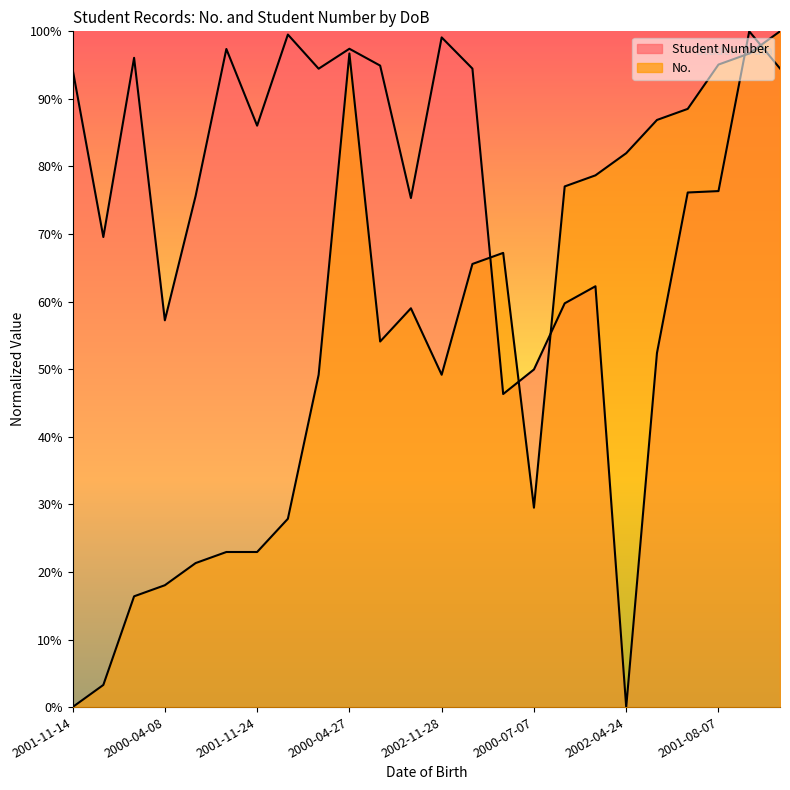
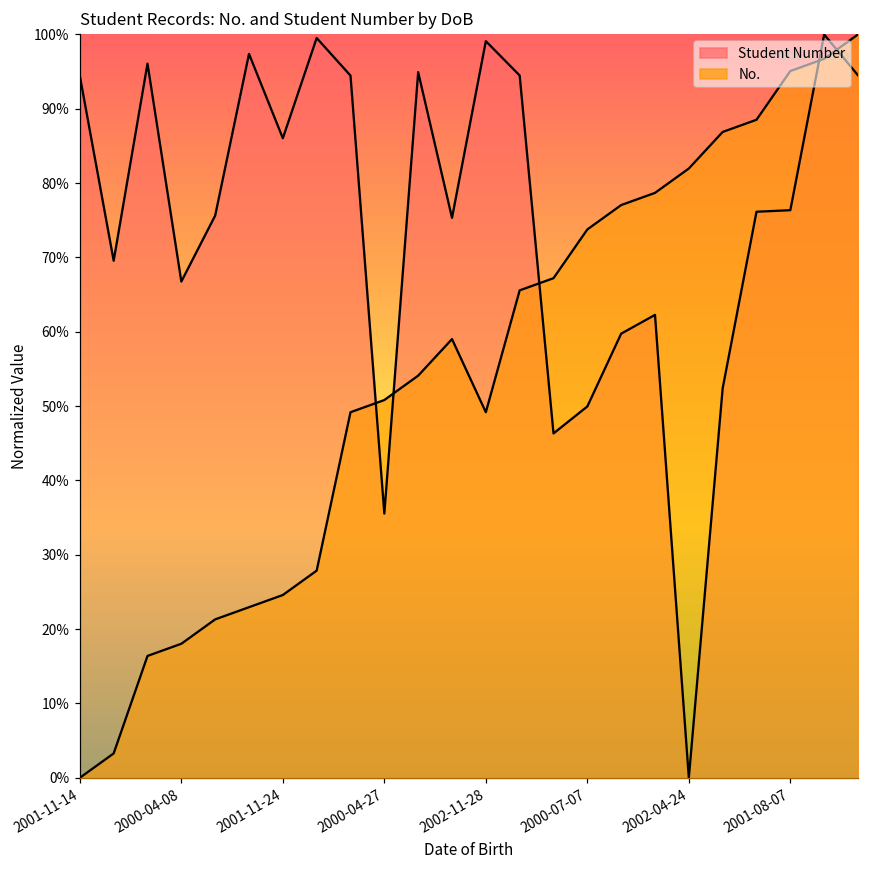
Student Number, 2000-04-08: 57% -> 67%
No., 2001-11-24: 23% -> 25%
Student Number, 2000-04-27: 97% -> 36%
No., 2000-04-27: 97% -> 51%
No., 2000-07-07: 30% -> 74%
